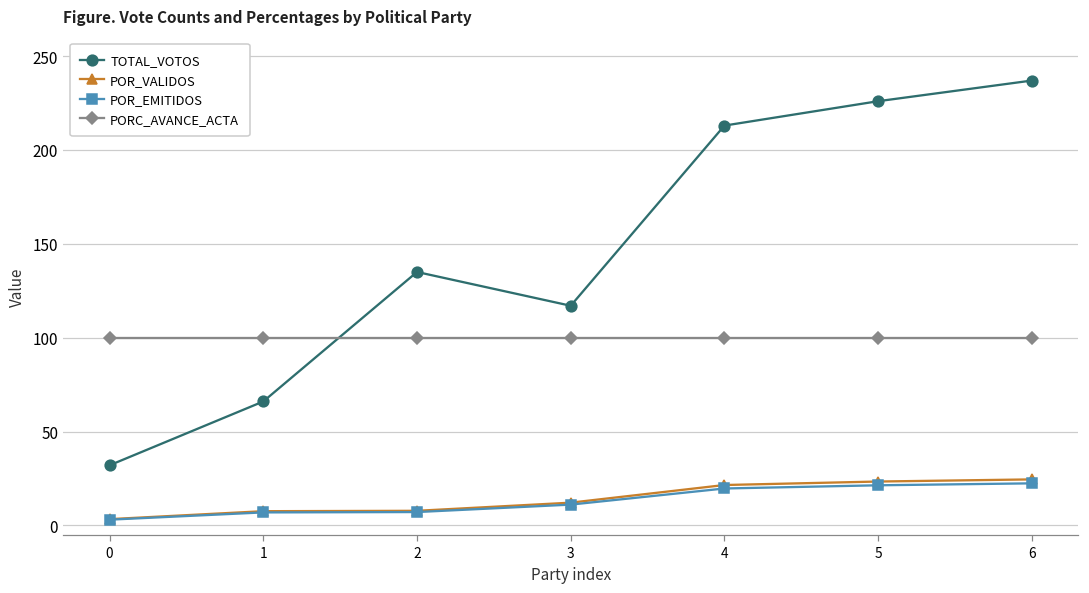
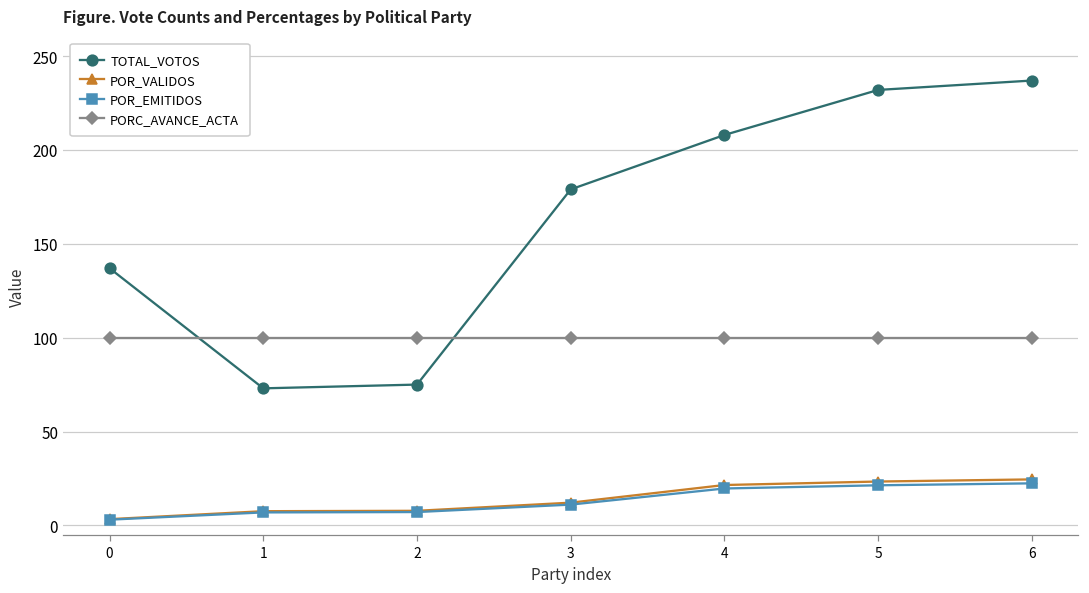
TOTAL_VOTOS, 0: 32 -> 137
TOTAL_VOTOS, 1: 66 -> 73
TOTAL_VOTOS, 2: 135 -> 75
TOTAL_VOTOS, 3: 117 -> 179
TOTAL_VOTOS, 4: 213 -> 208
TOTAL_VOTOS, 5: 226 -> 232
